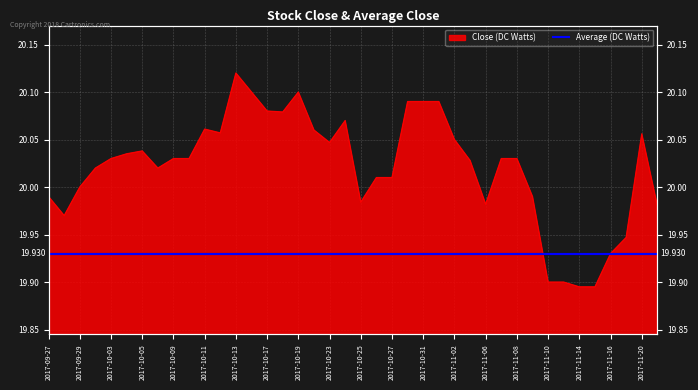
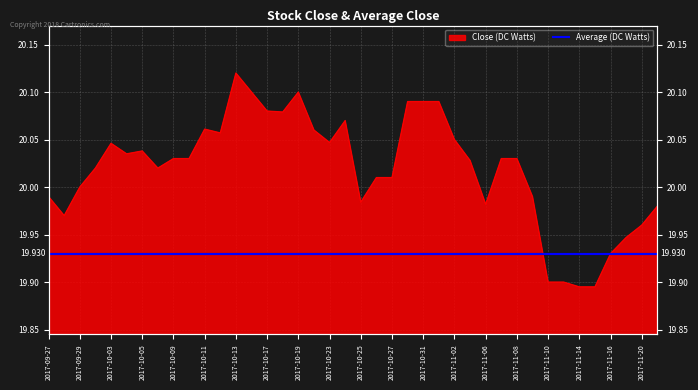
Close (DC Watts), 2017-10-03: 20.03 -> 20.05
Close (DC Watts), 2017-11-20: 20.06 -> 19.96
